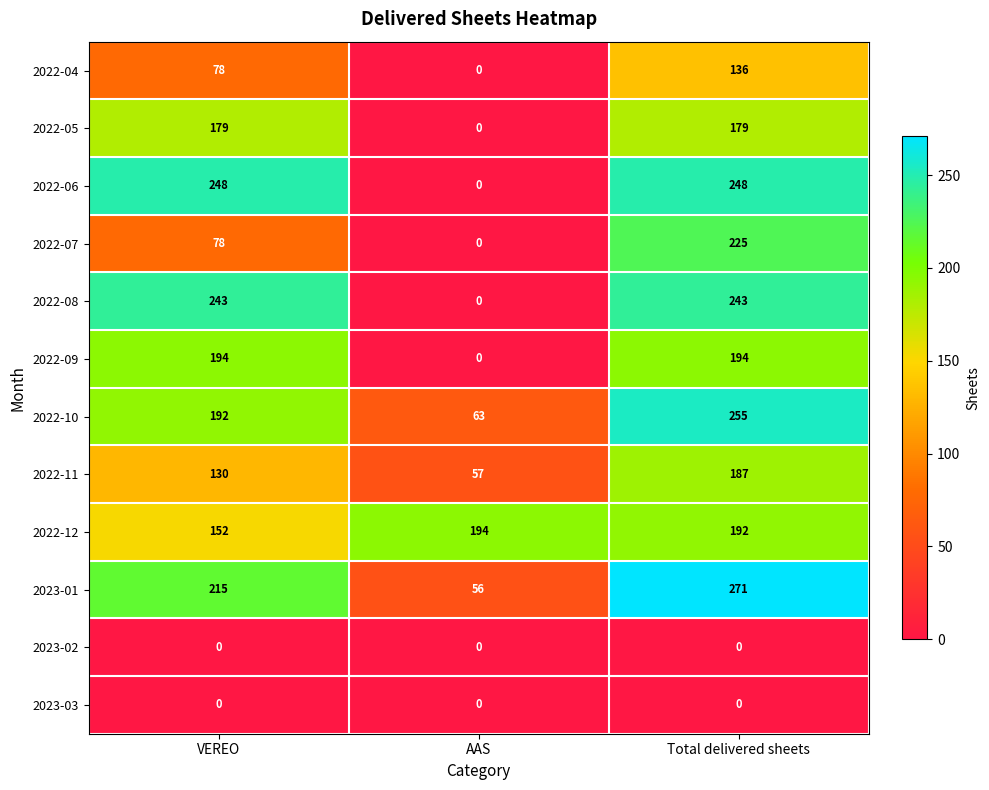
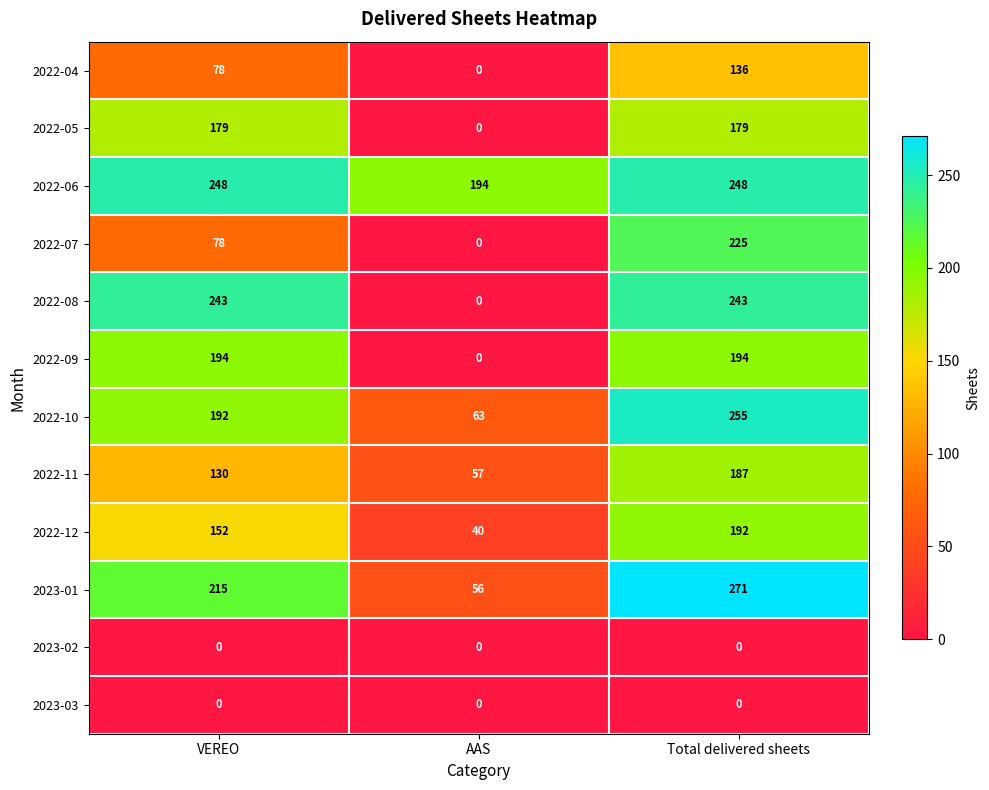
2022-06, AAS: 0 -> 194
2022-12, AAS: 194 -> 40
